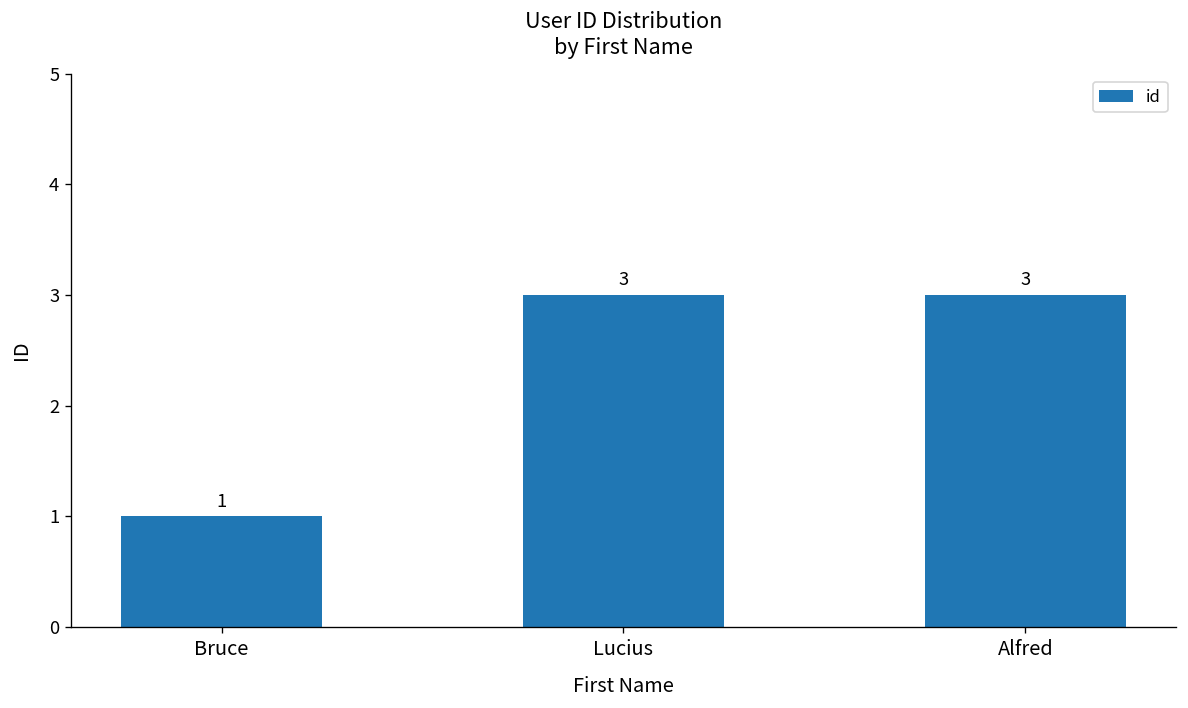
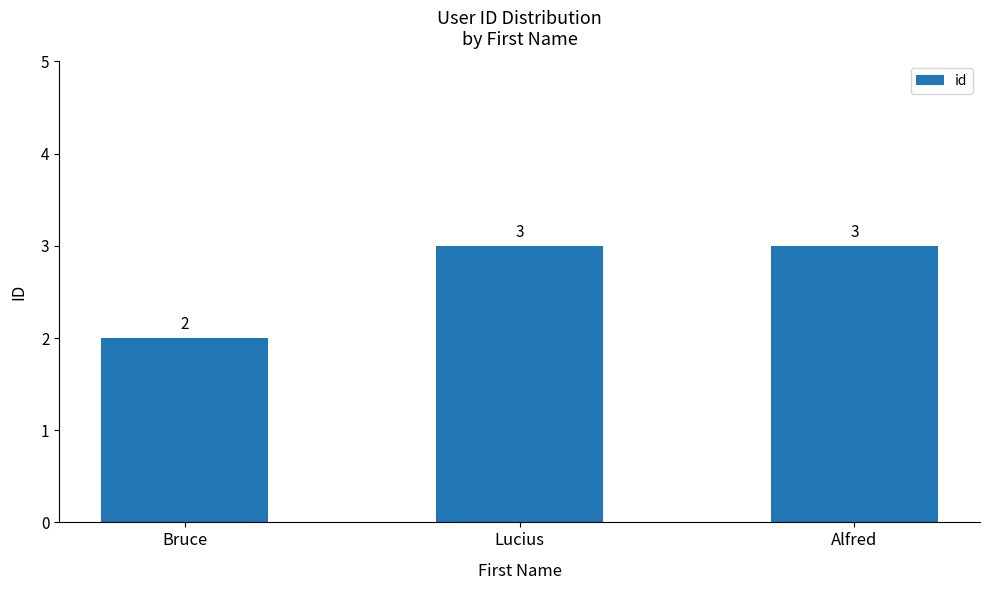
Bruce: 1 -> 2
